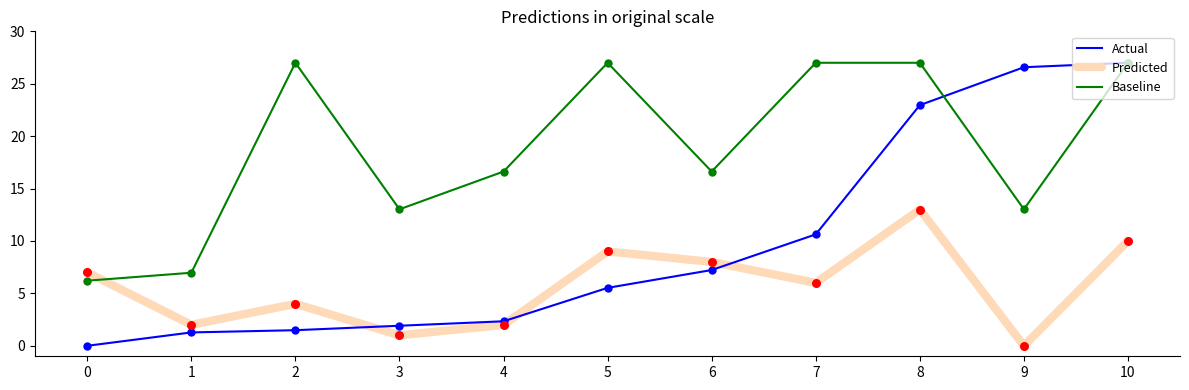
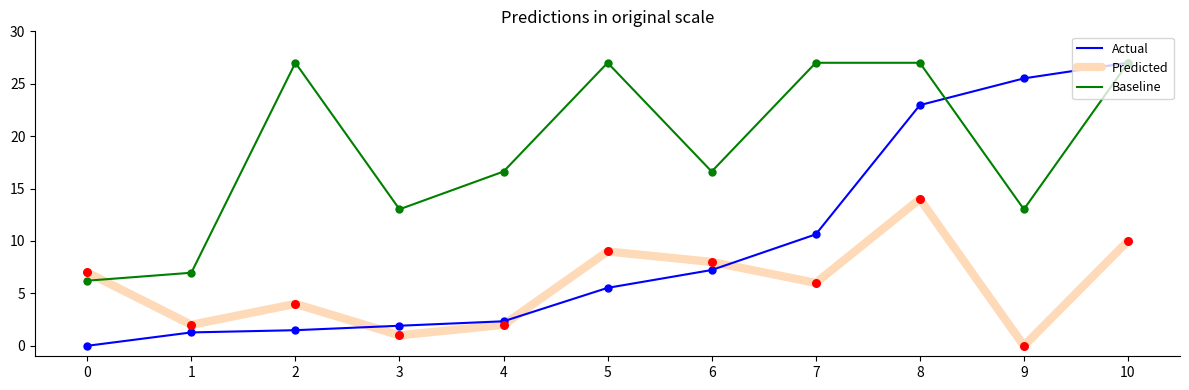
Predicted, 8: 13 -> 14
Actual, 9: 26.6 -> 25.5
